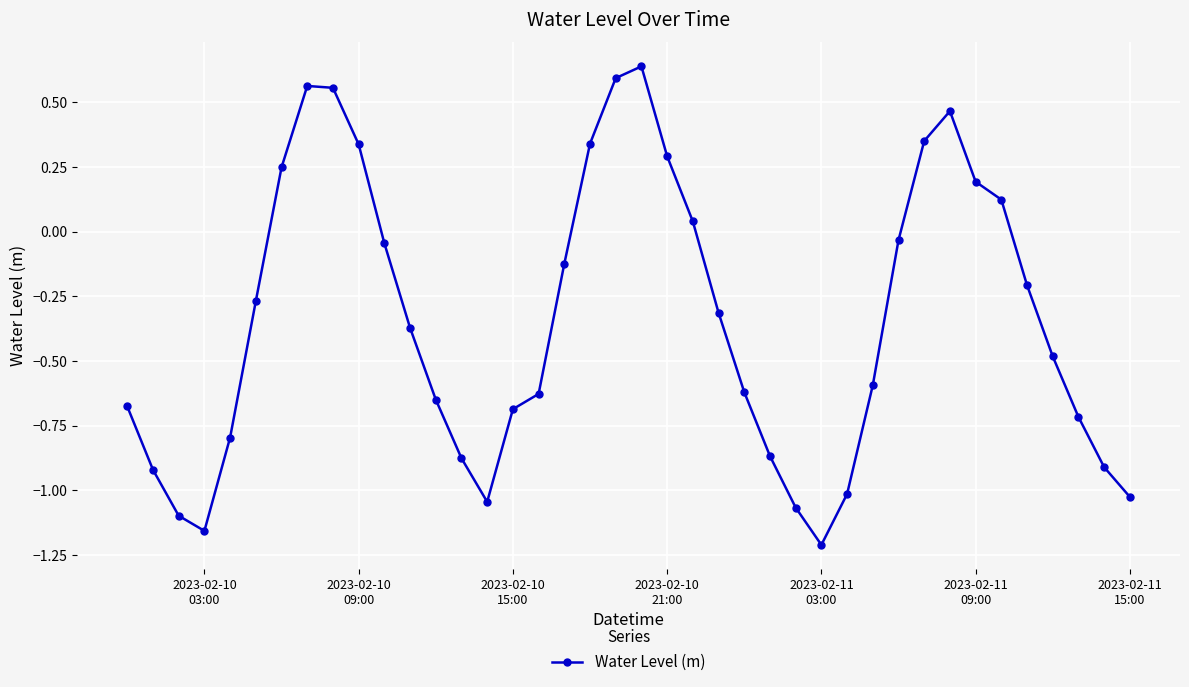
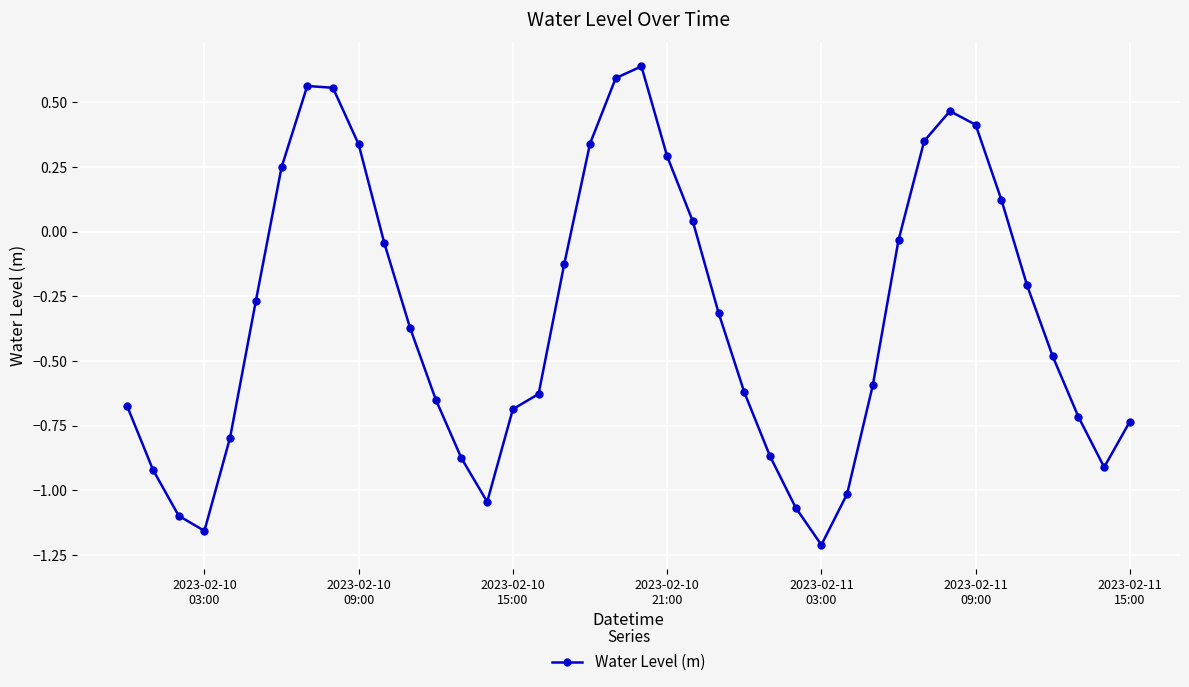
2023-02-11 09:00: 0.19 -> 0.41
2023-02-11 15:00: -1.03 -> -0.73
